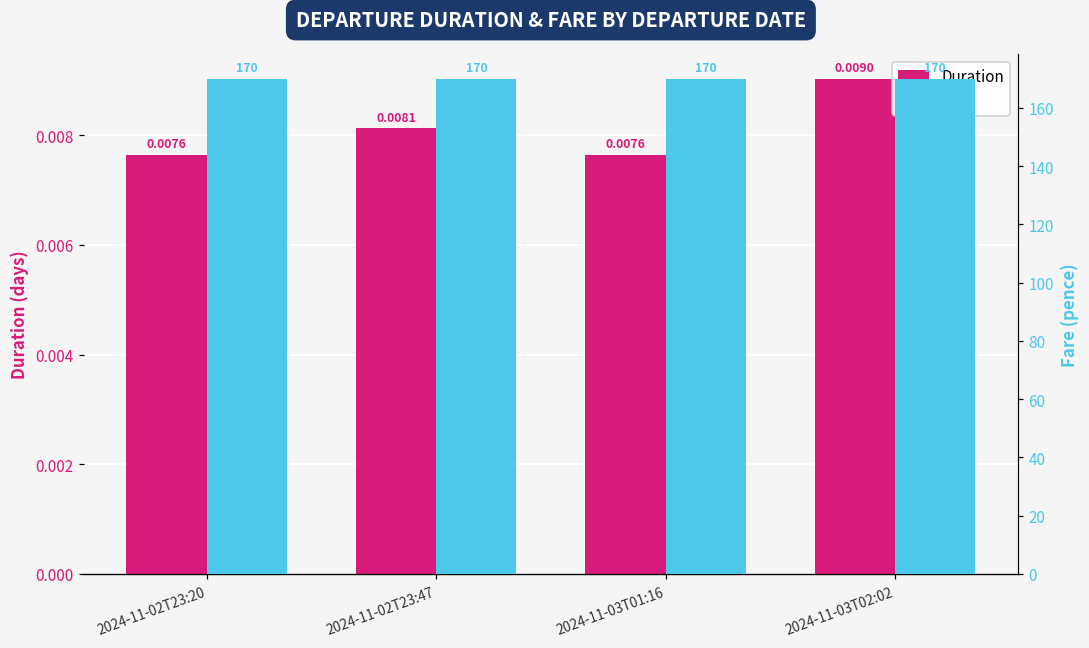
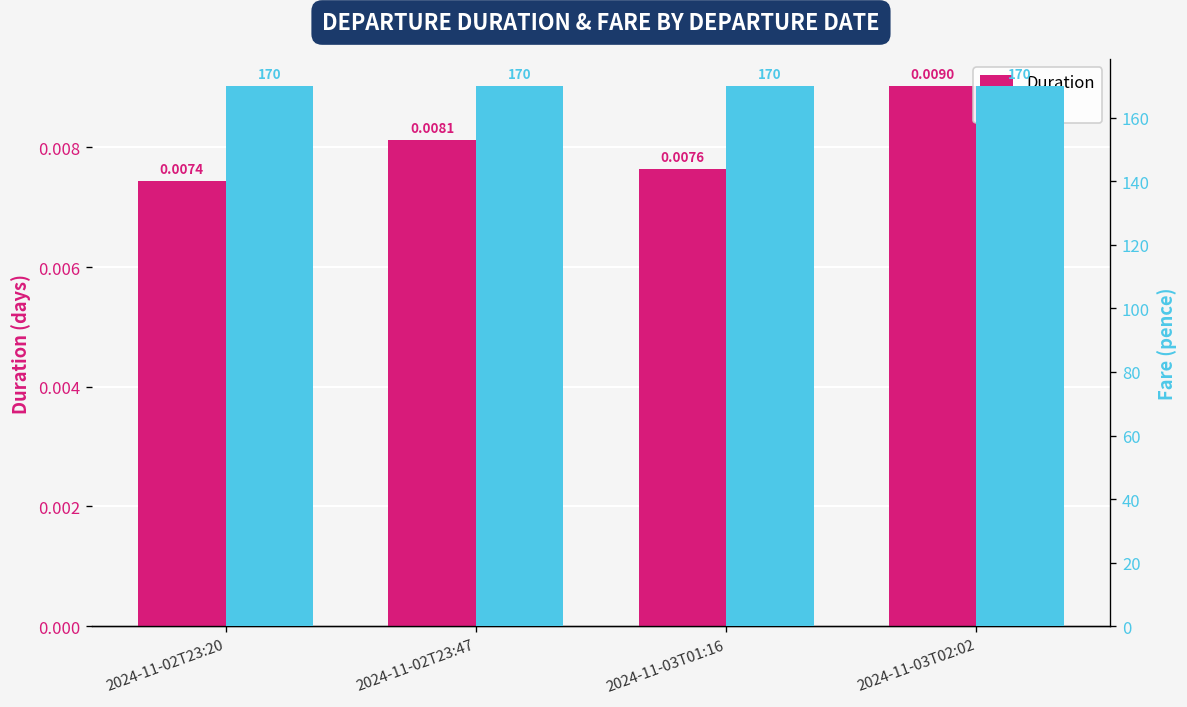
Duration, 2024-11-02T23:20: 0.0076 -> 0.0074
